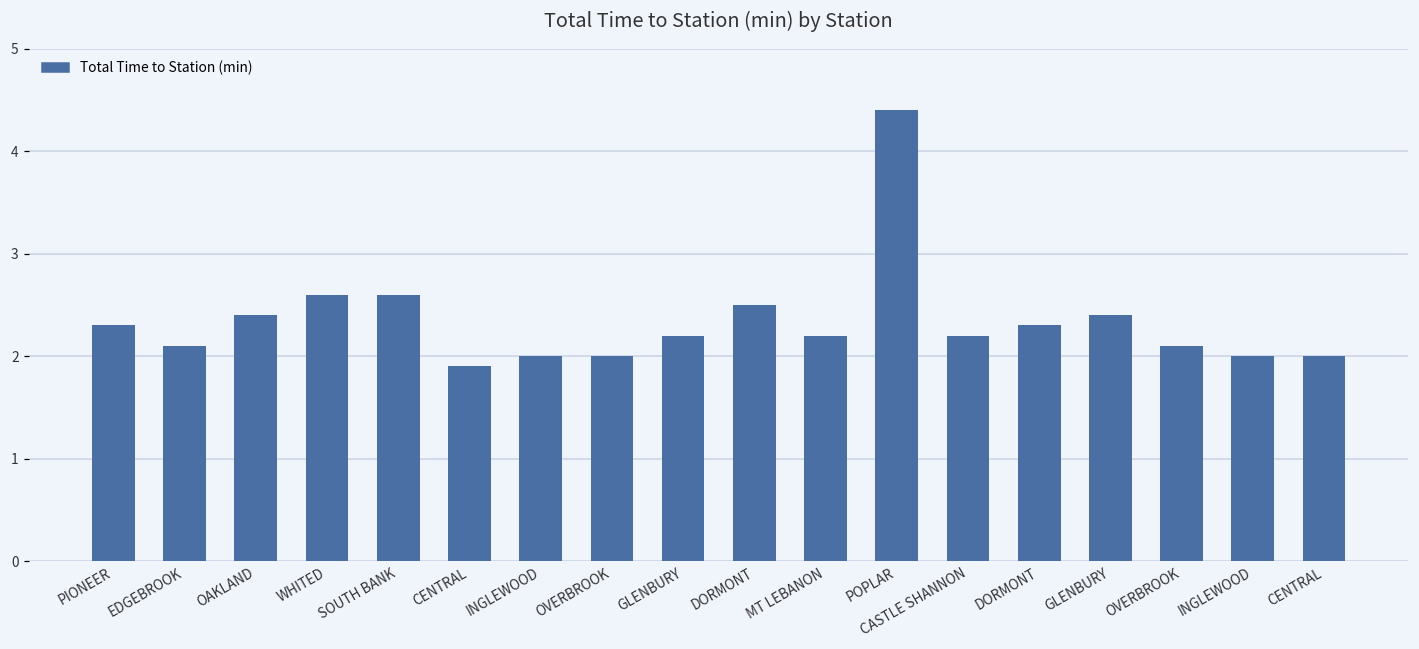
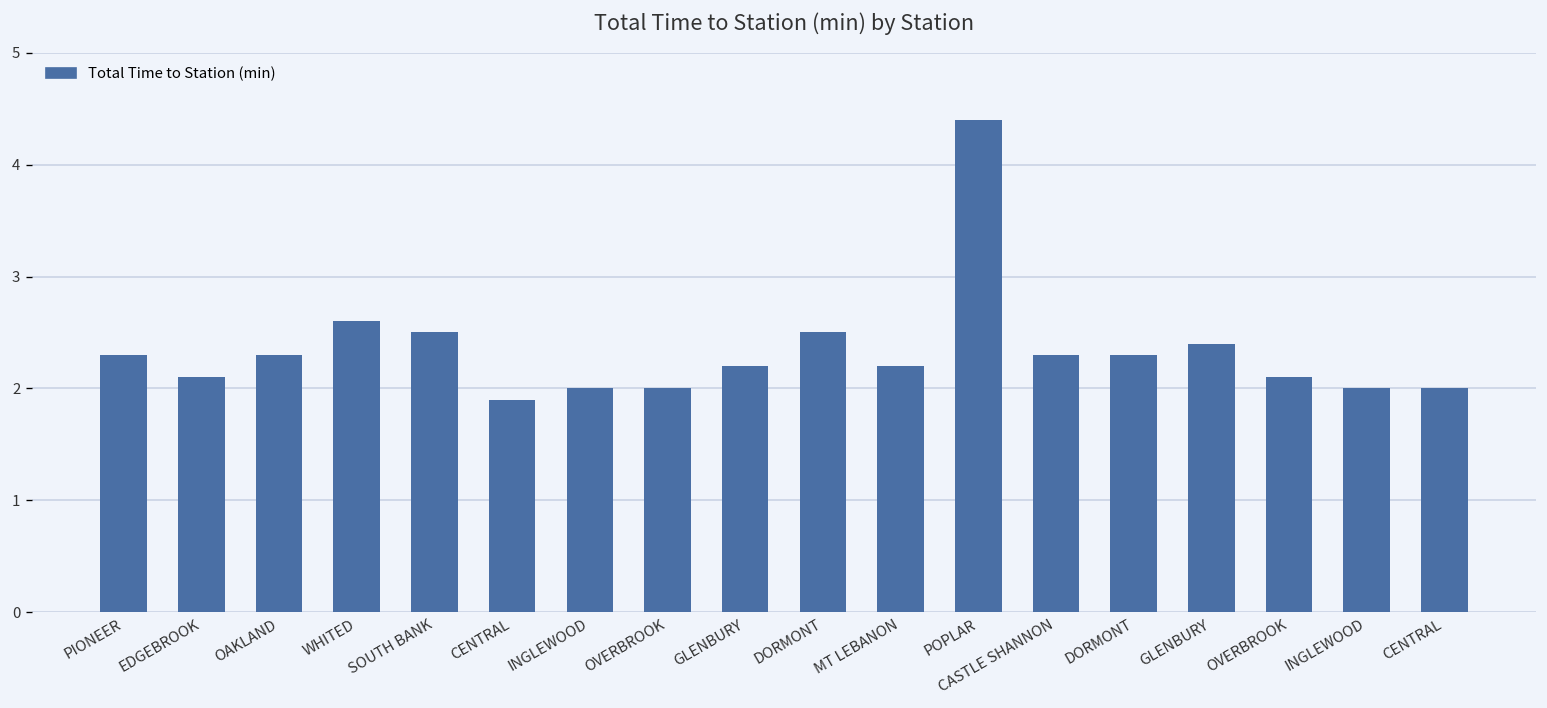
OAKLAND: 2.4 -> 2.3
SOUTH BANK: 2.6 -> 2.5
CASTLE SHANNON: 2.2 -> 2.3
